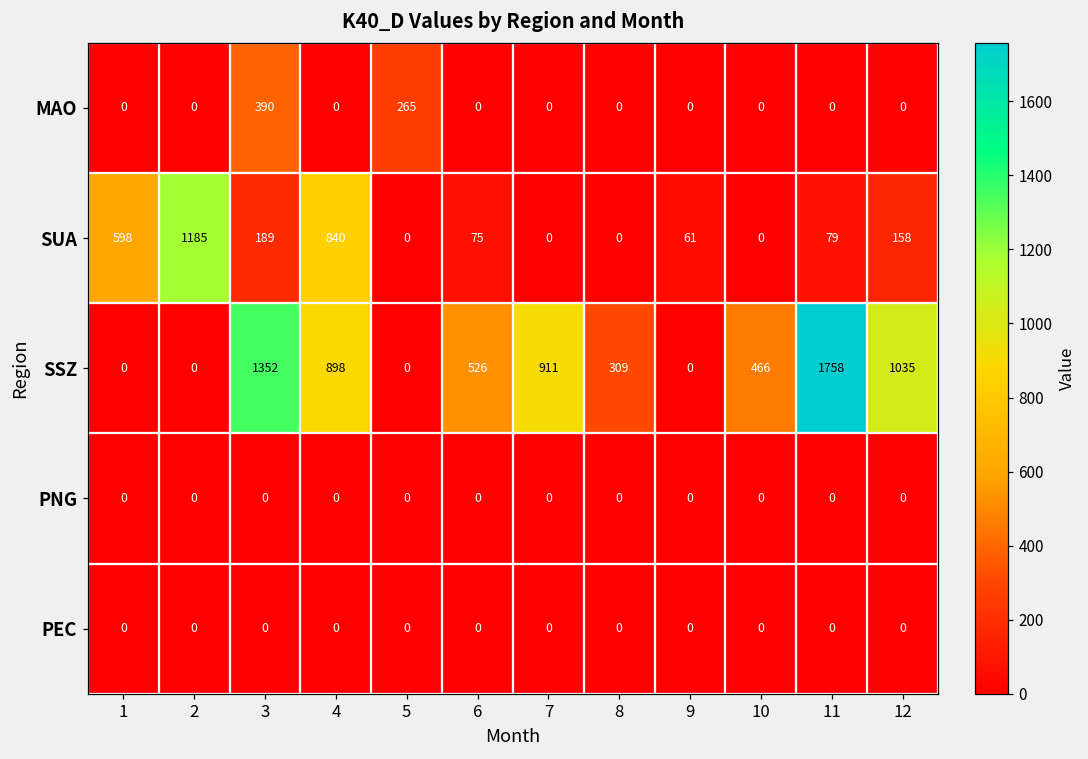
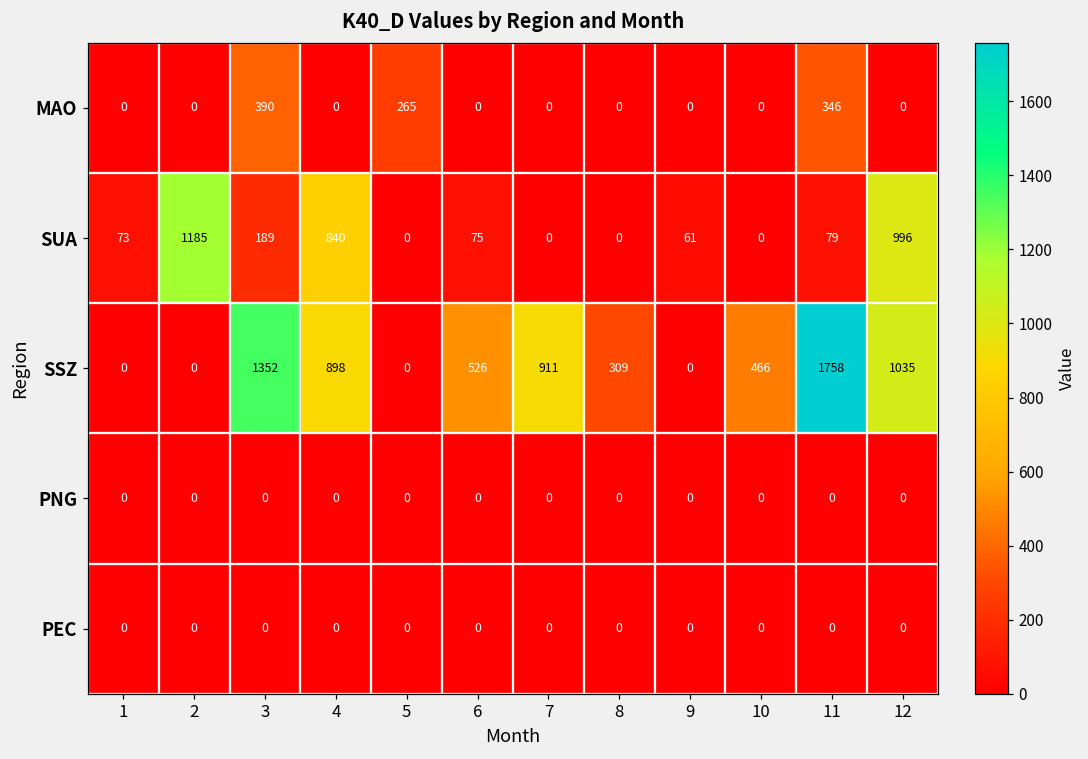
MAO, 11: 0 -> 346
SUA, 1: 598 -> 73
SUA, 12: 158 -> 996
